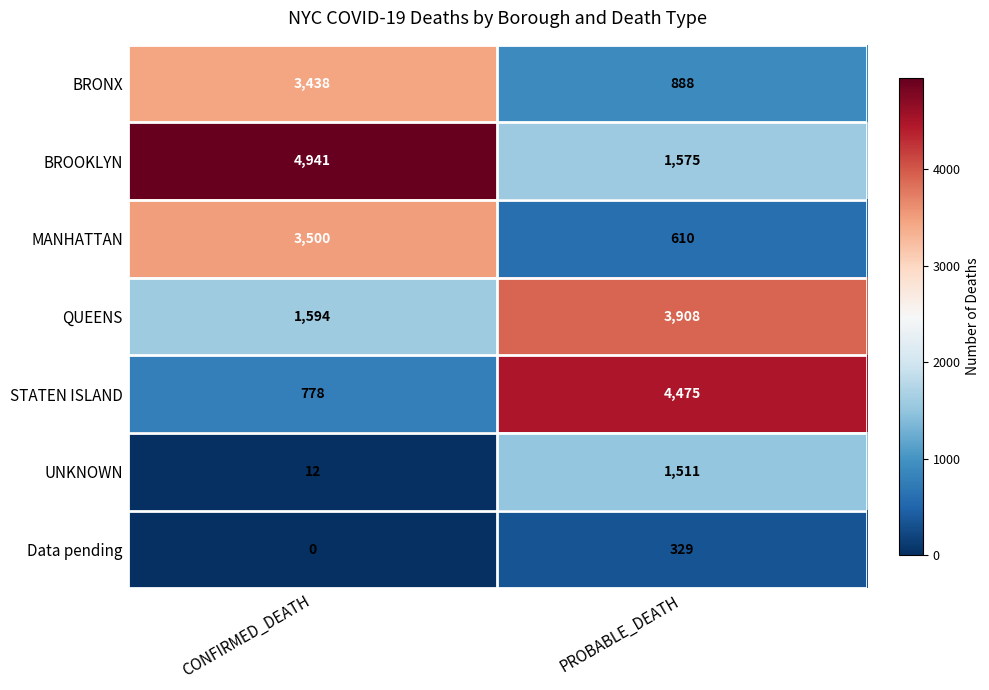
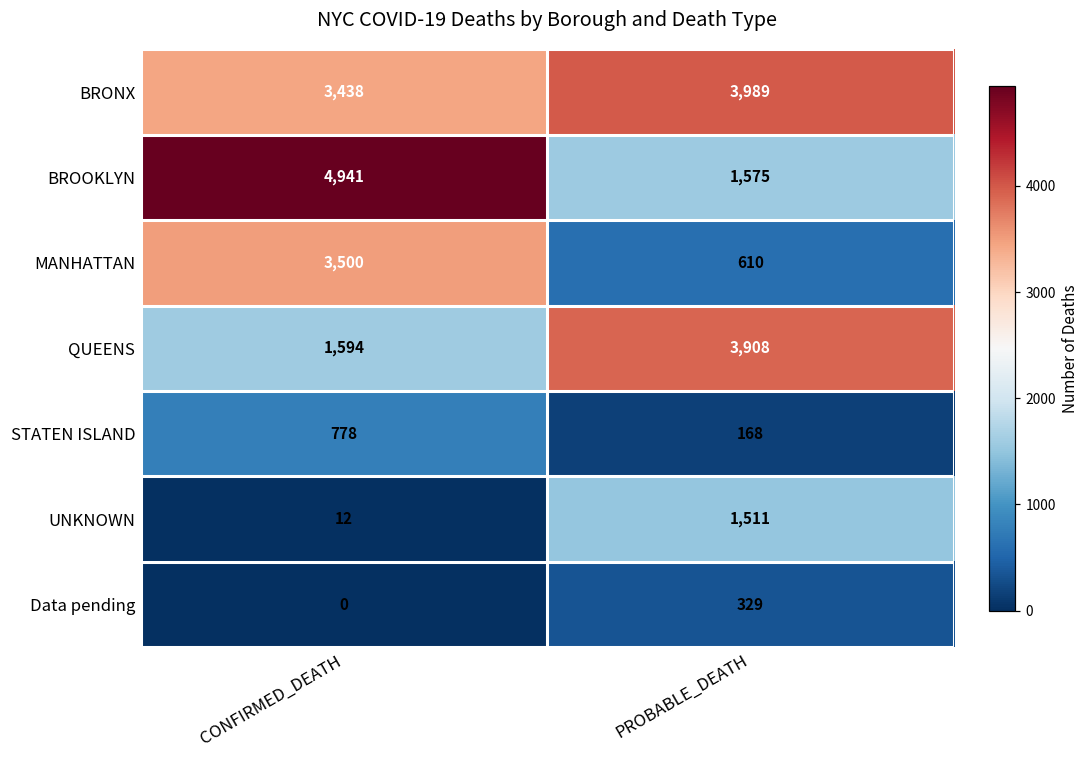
BRONX, PROBABLE_DEATH: 888 -> 3,989
STATEN ISLAND, PROBABLE_DEATH: 4,475 -> 168
